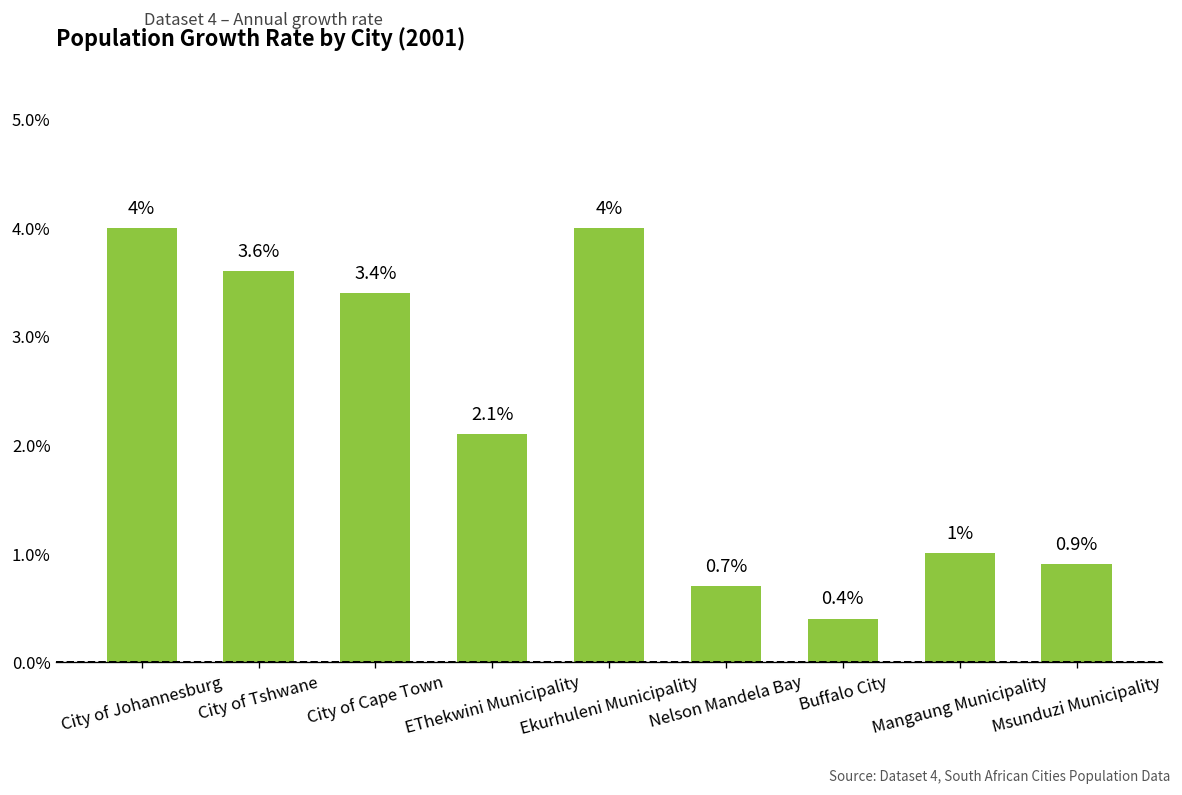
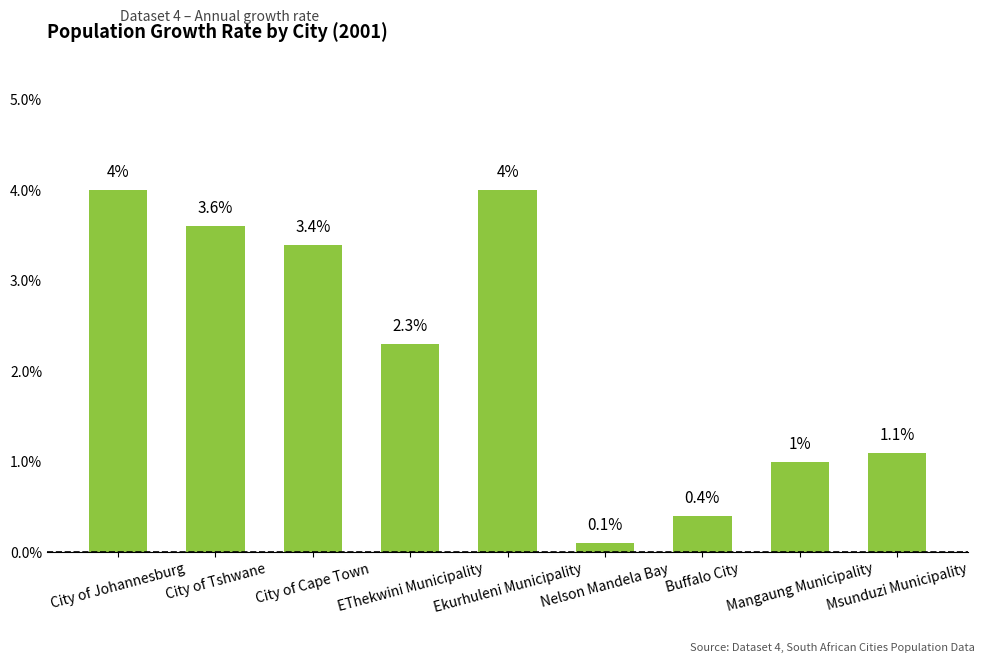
EThekwini Municipality: 2.1% -> 2.3%
Nelson Mandela Bay: 0.7% -> 0.1%
Msunduzi Municipality: 0.9% -> 1.1%
